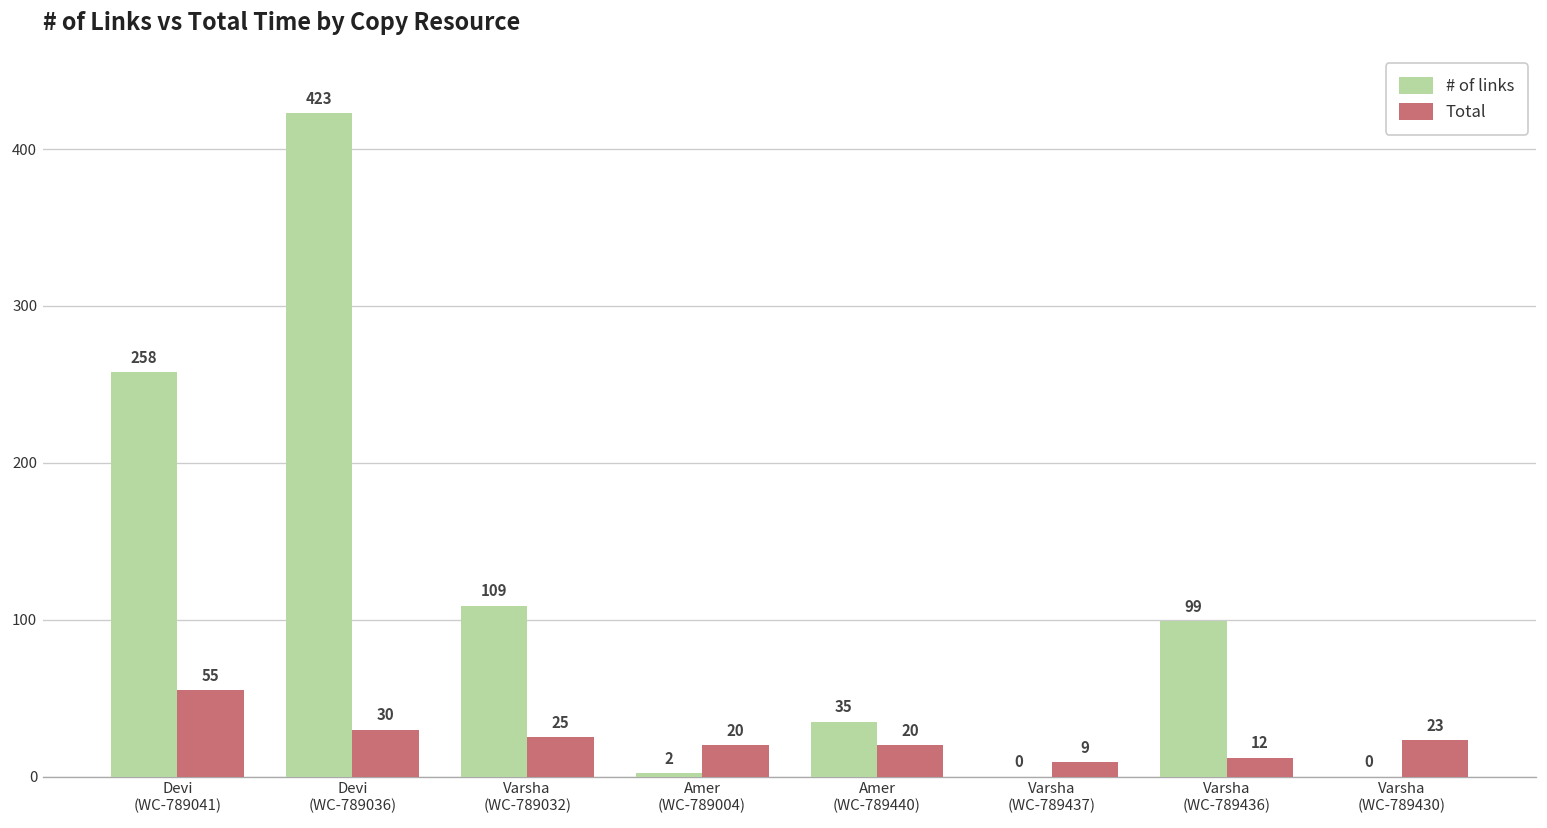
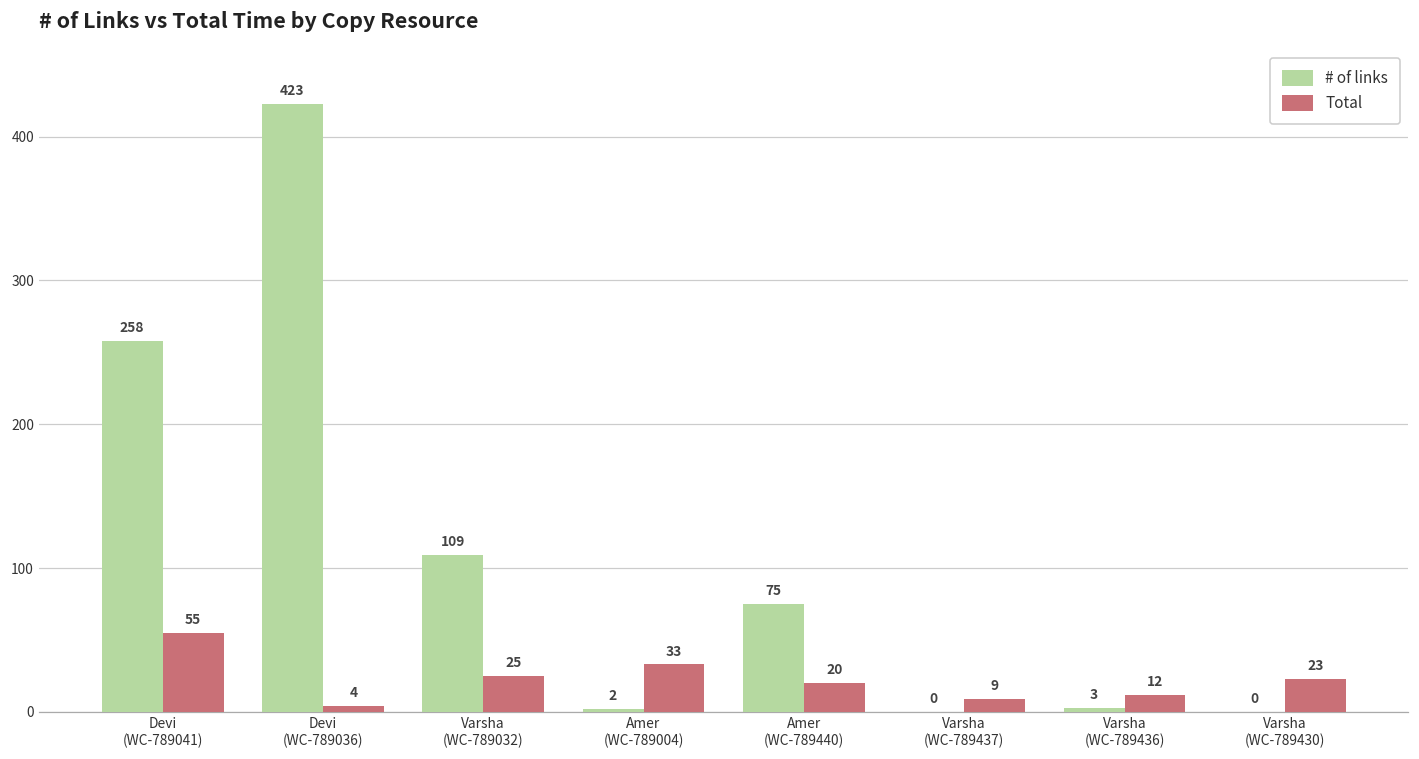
Total, Devi (WC-789036): 30 -> 4
Total, Amer (WC-789004): 20 -> 33
# of links, Amer (WC-789440): 35 -> 75
# of links, Varsha (WC-789436): 99 -> 3
